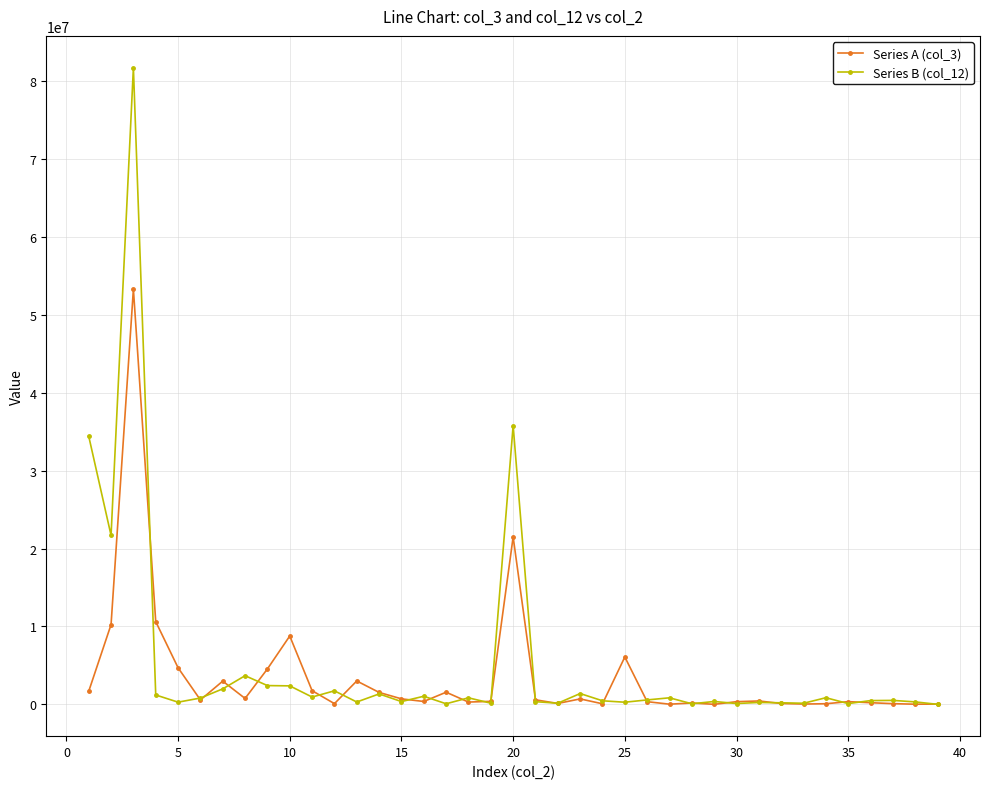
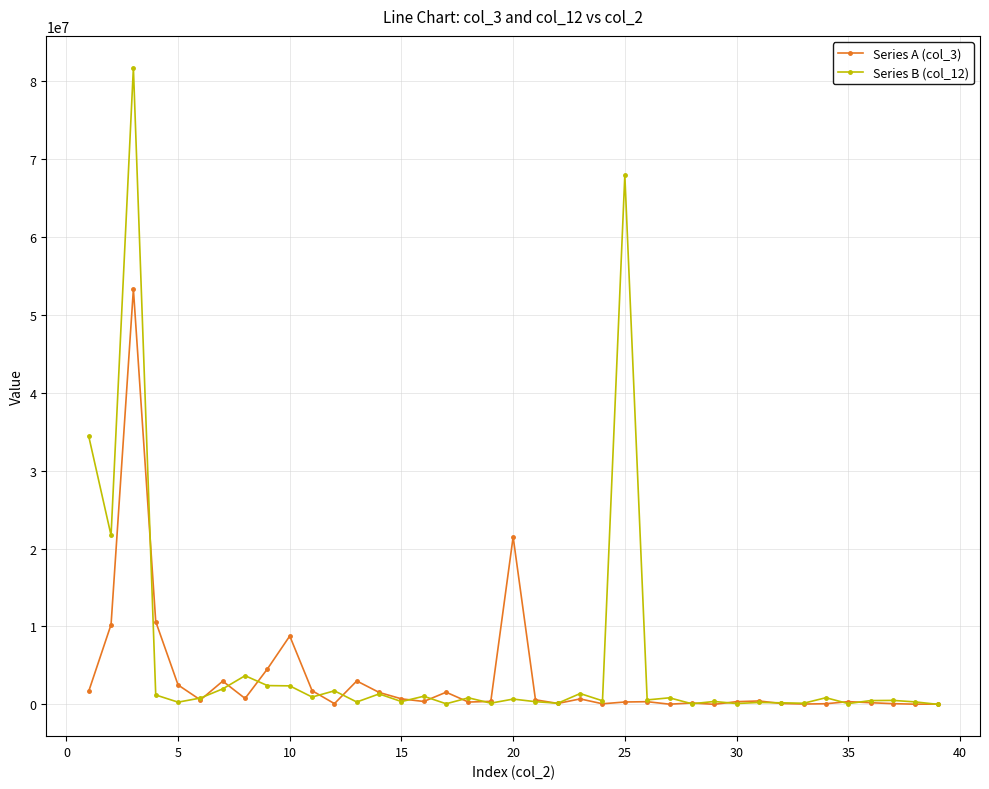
Series A (col_3), 5: 5000000 -> 2000000
Series B (col_12), 20: 36000000 -> 1000000
Series A (col_3), 25: 6000000 -> 0
Series B (col_12), 25: 0 -> 68000000
